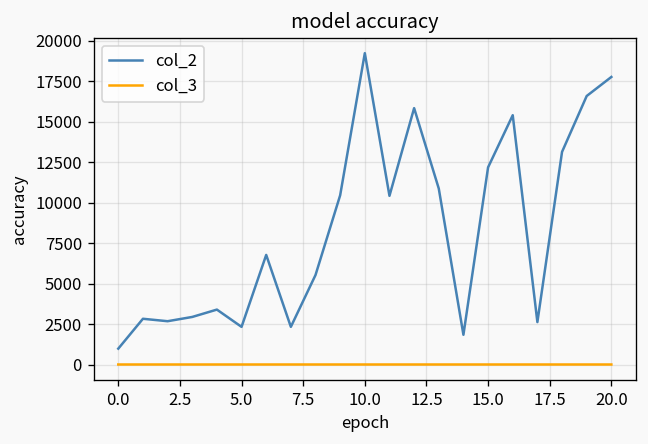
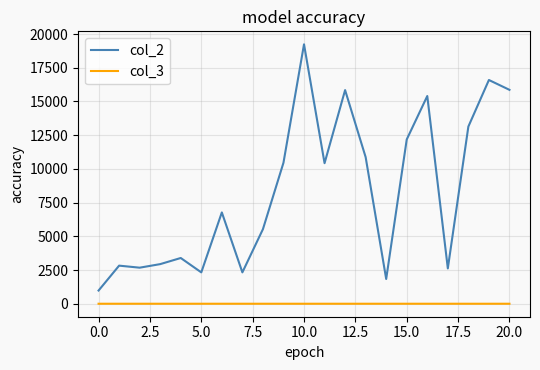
col_2, 20.0: 17800 -> 15900
